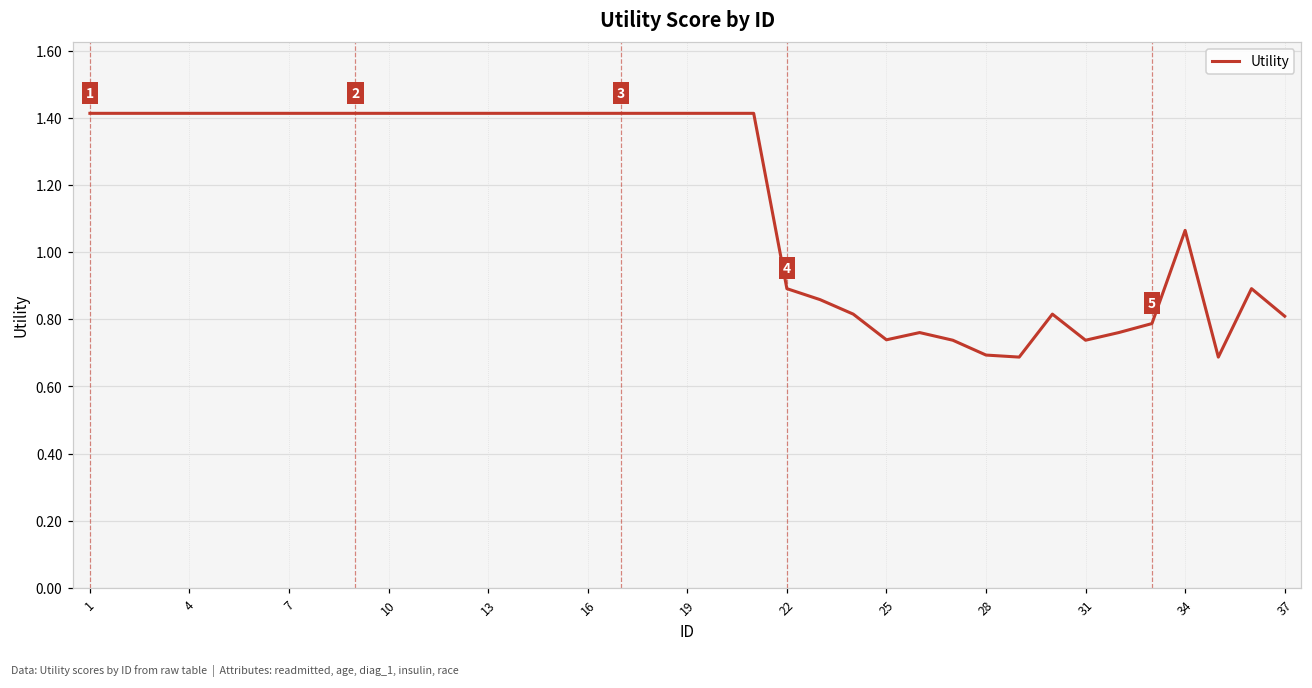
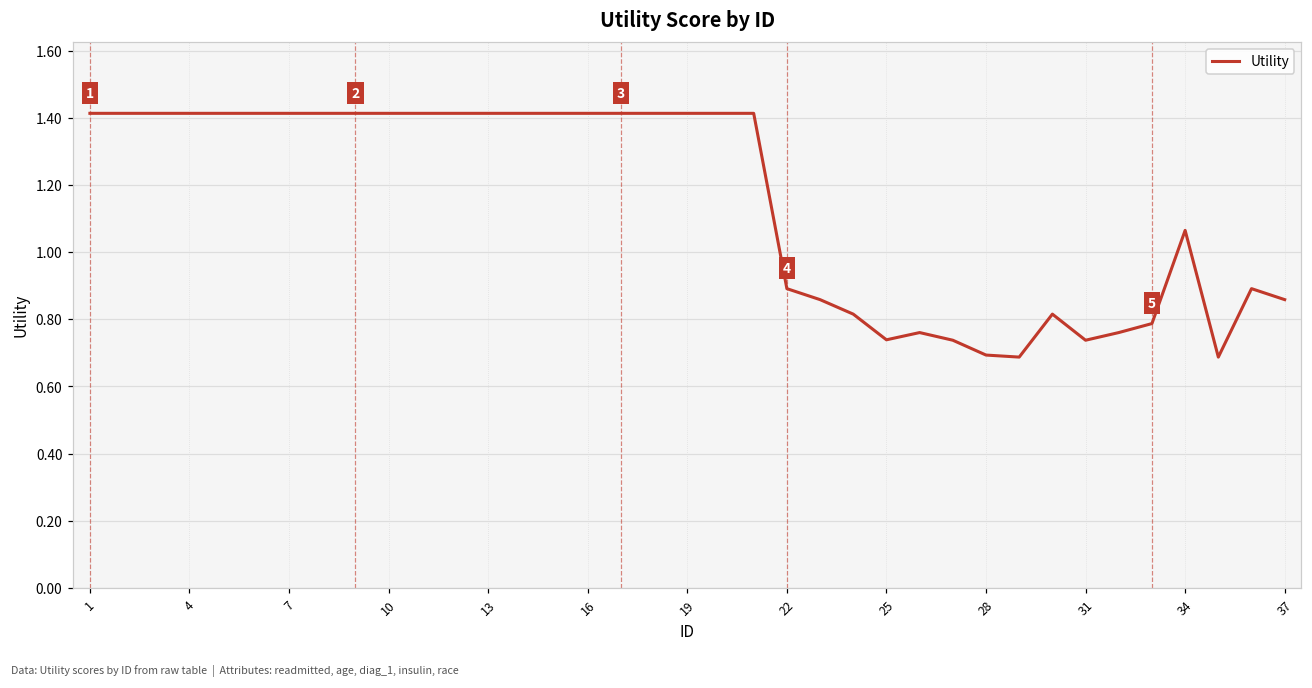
37: 0.81 -> 0.86
